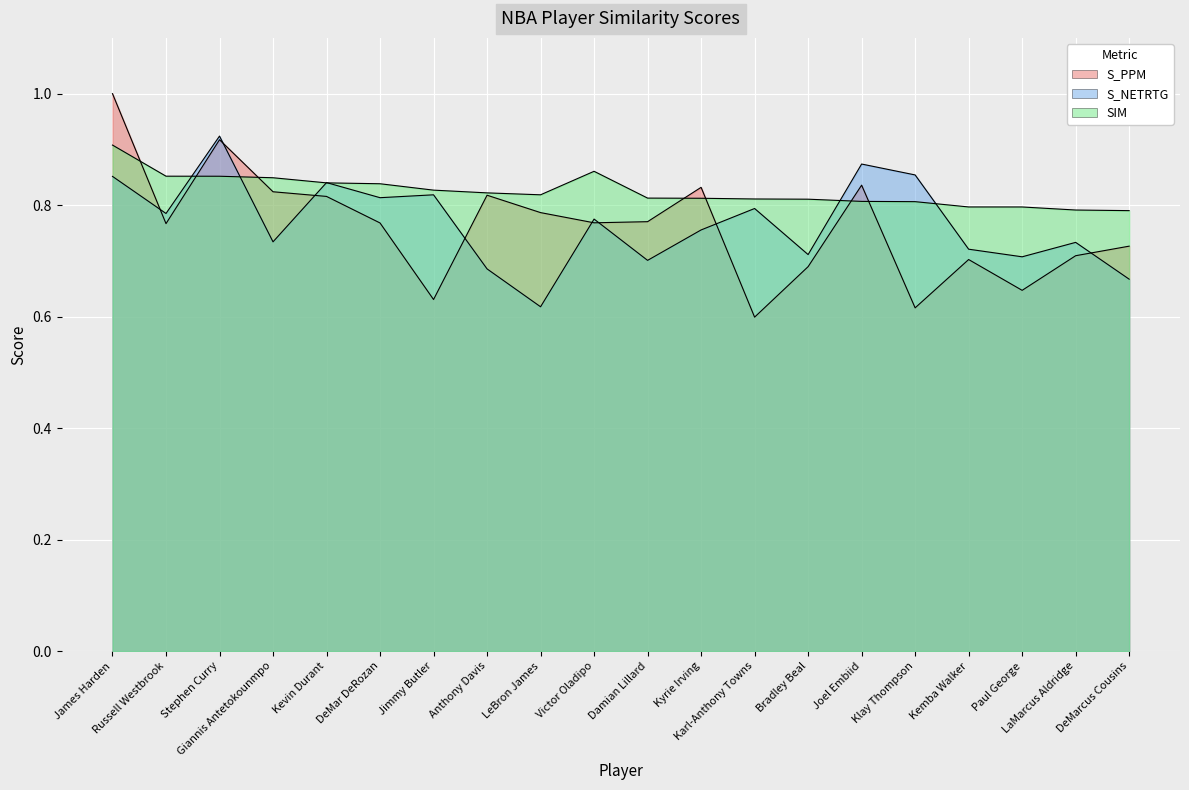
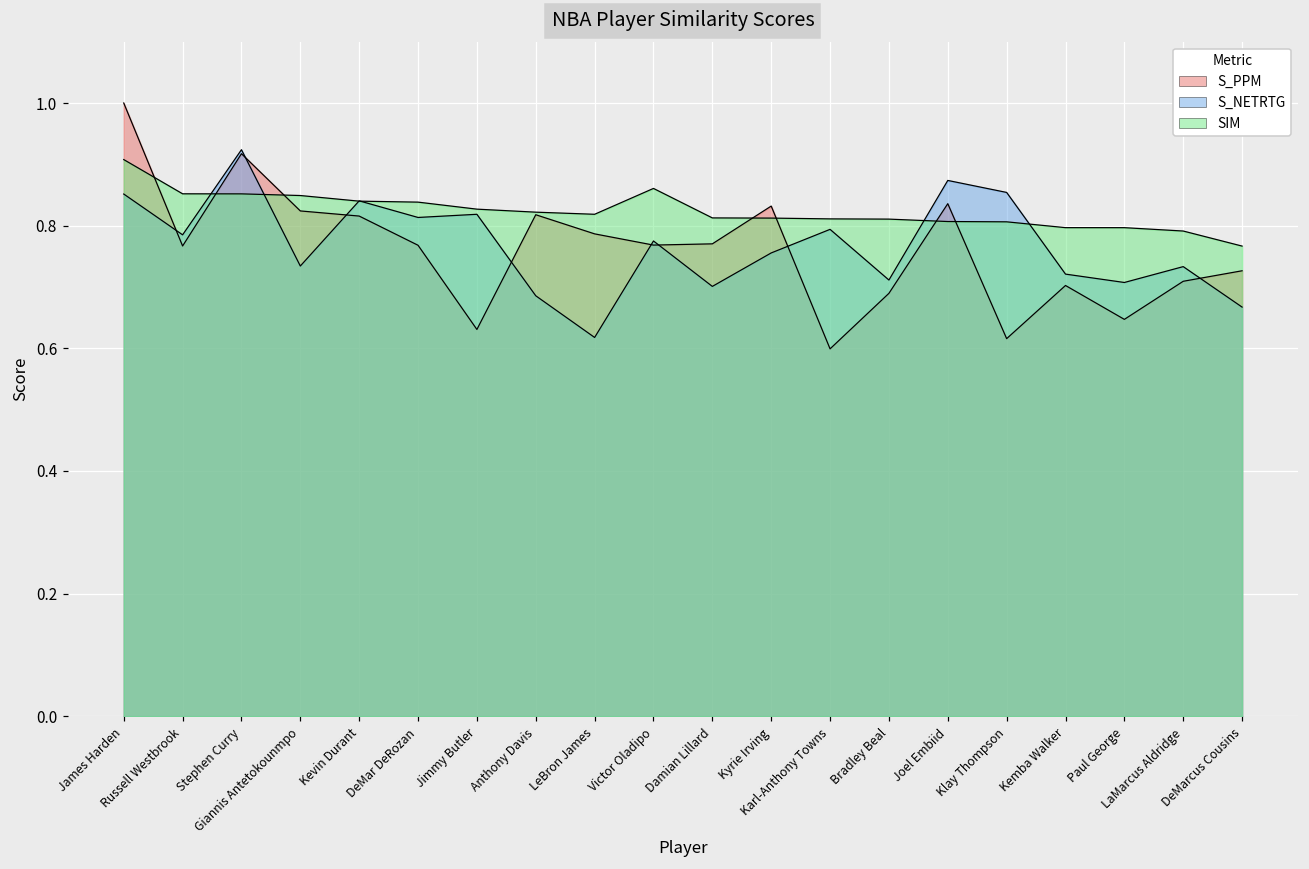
SIM, DeMarcus Cousins: 0.79 -> 0.77
